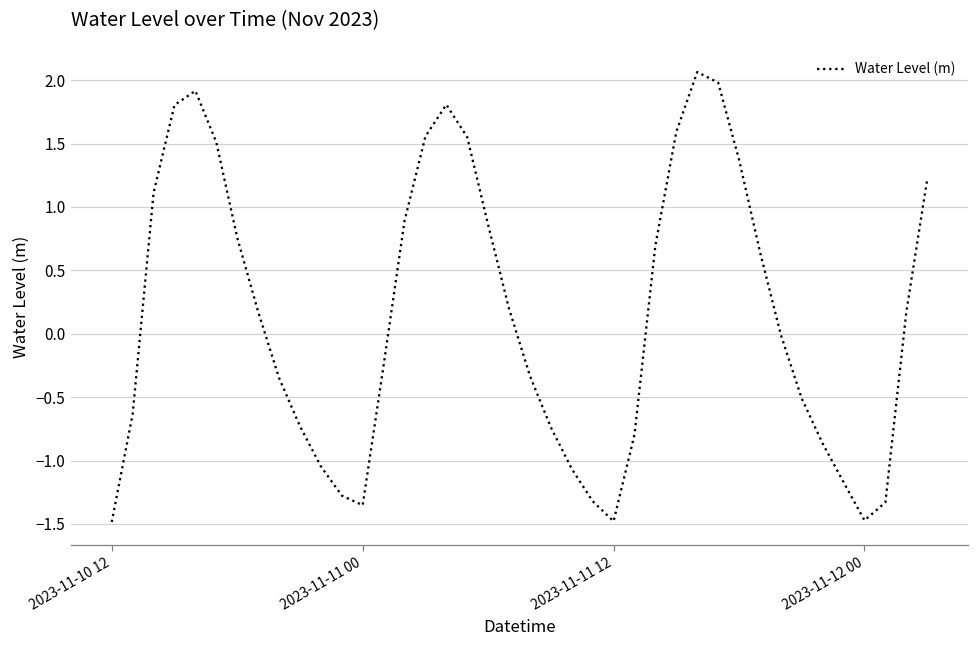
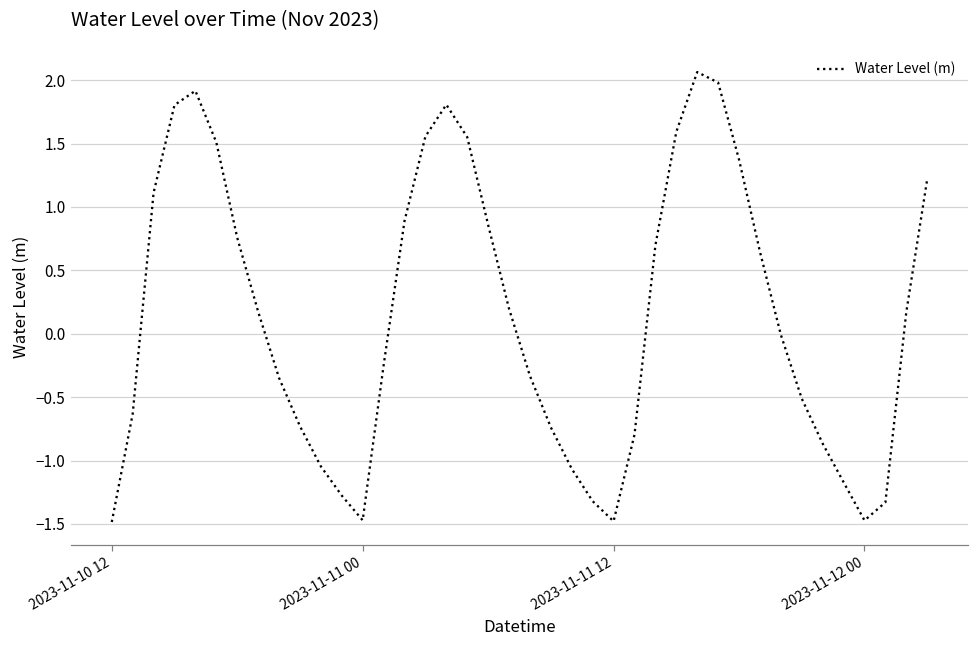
2023-11-11 00: -1.35 -> -1.47
